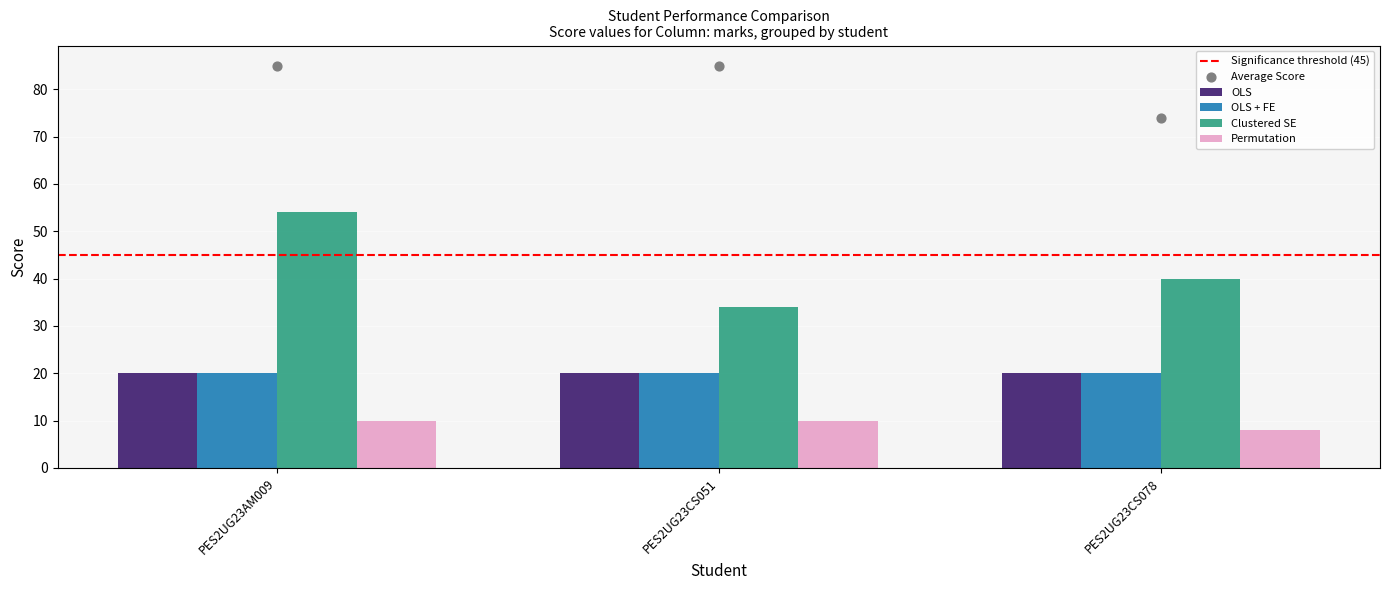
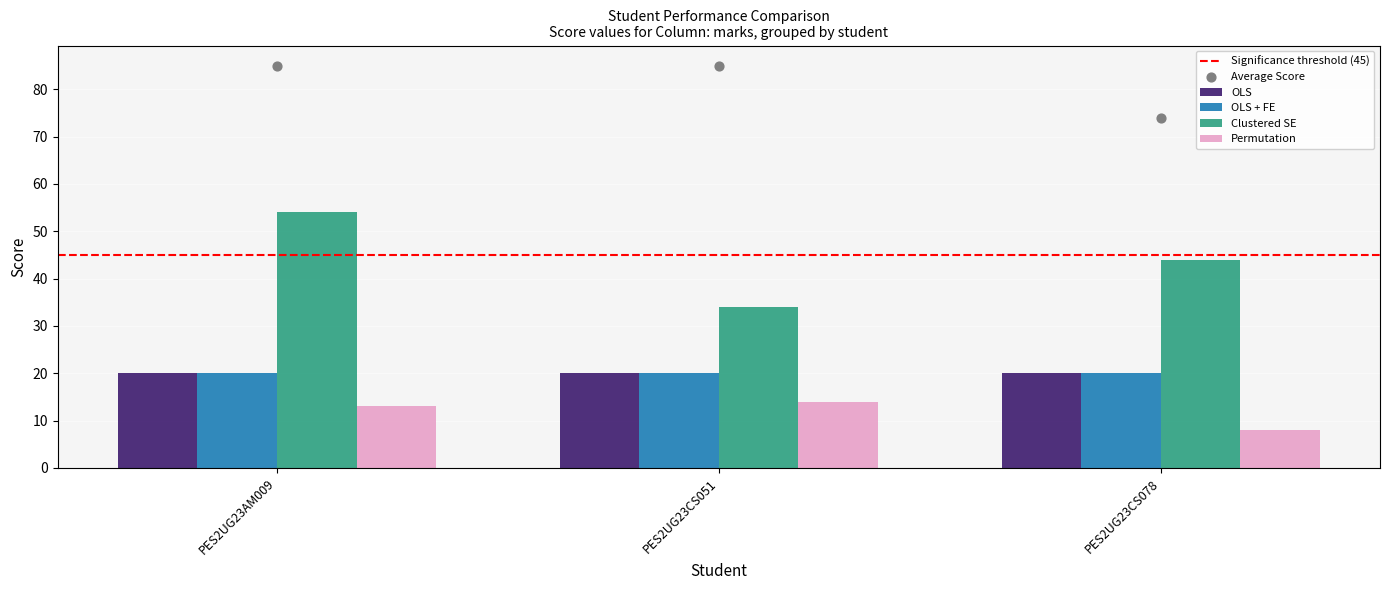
Permutation, PES2UG23AM009: 10 -> 13
Permutation, PES2UG23CS051: 10 -> 14
Clustered SE, PES2UG23CS078: 40 -> 44
